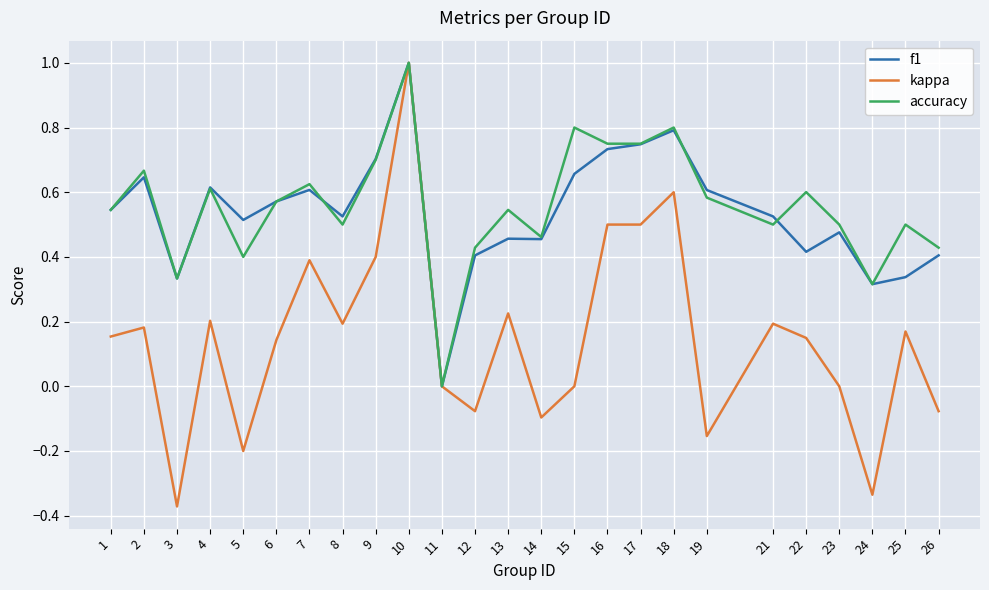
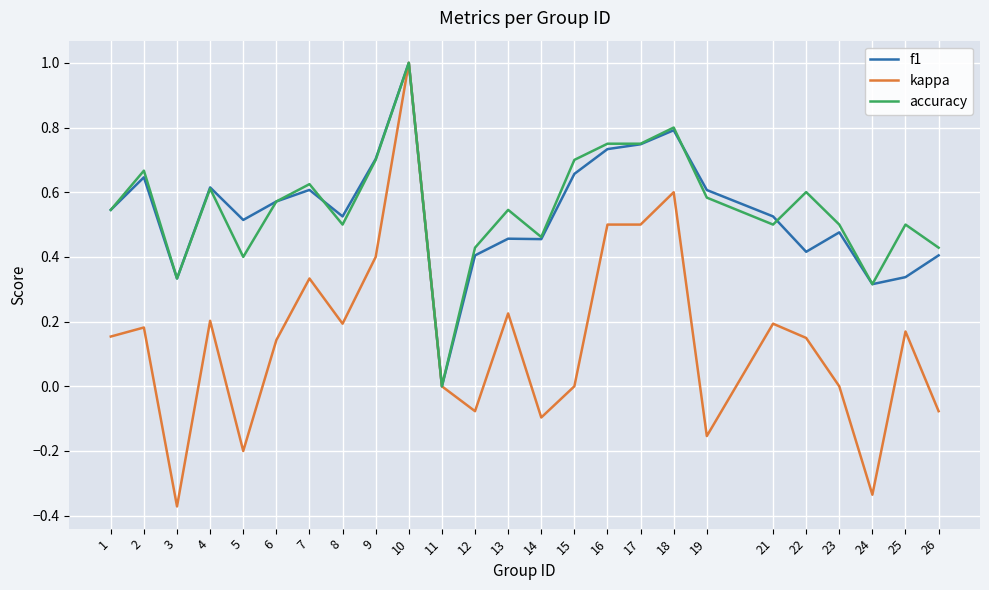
kappa, 7: 0.39 -> 0.33
accuracy, 15: 0.8 -> 0.7
